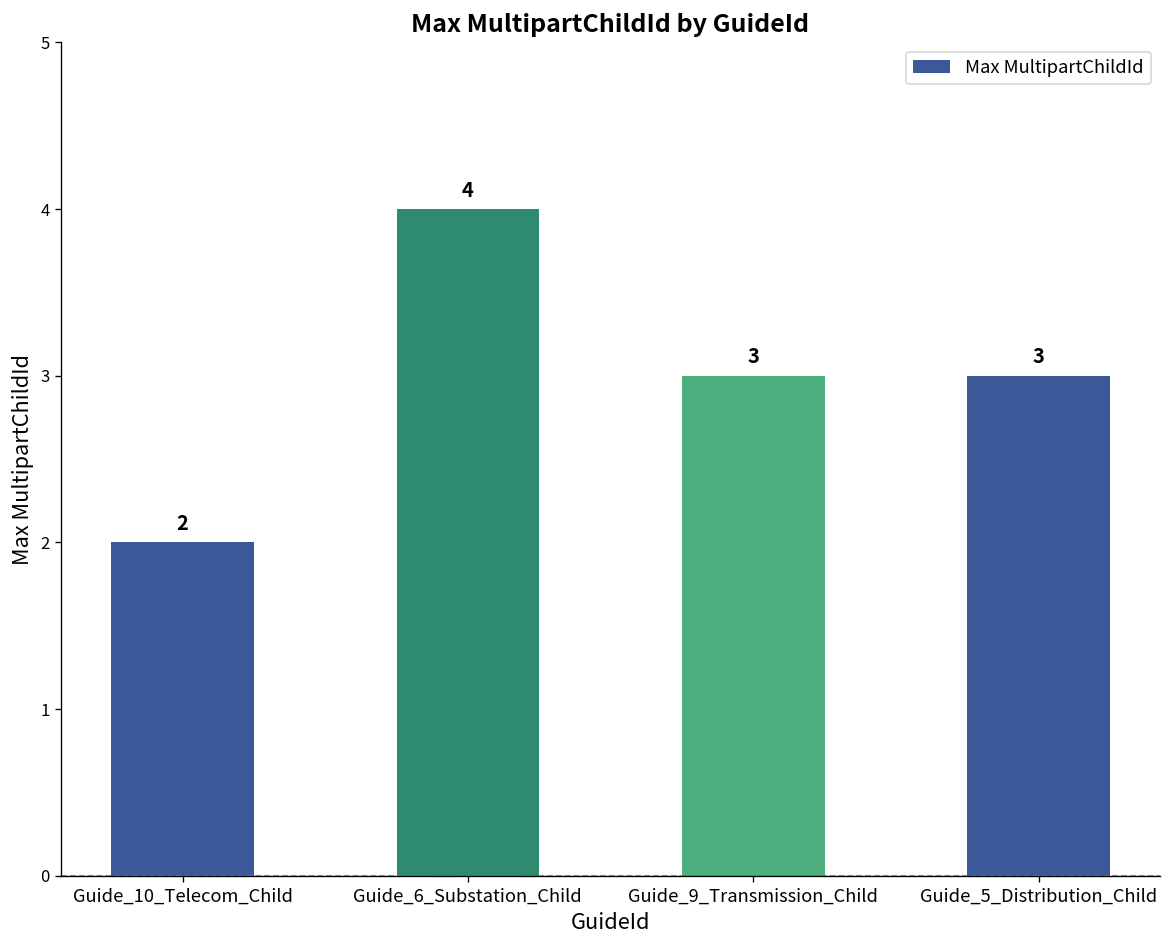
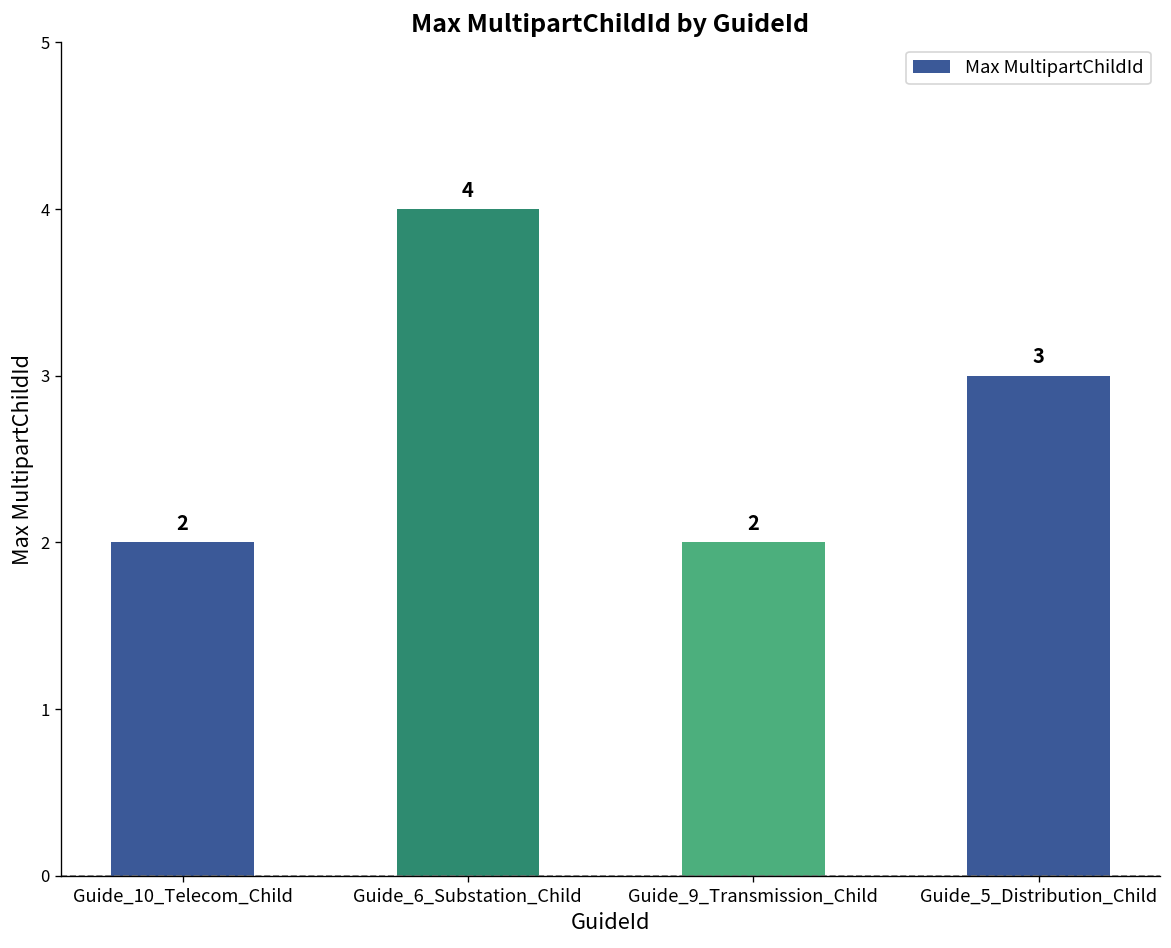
Guide_9_Transmission_Child: 3 -> 2
